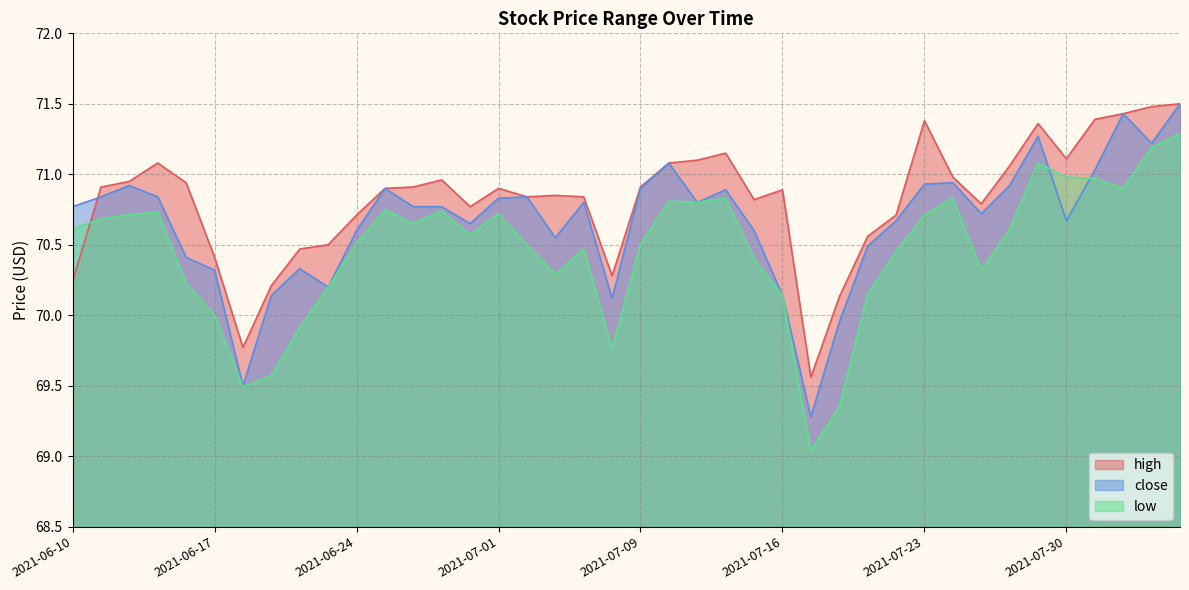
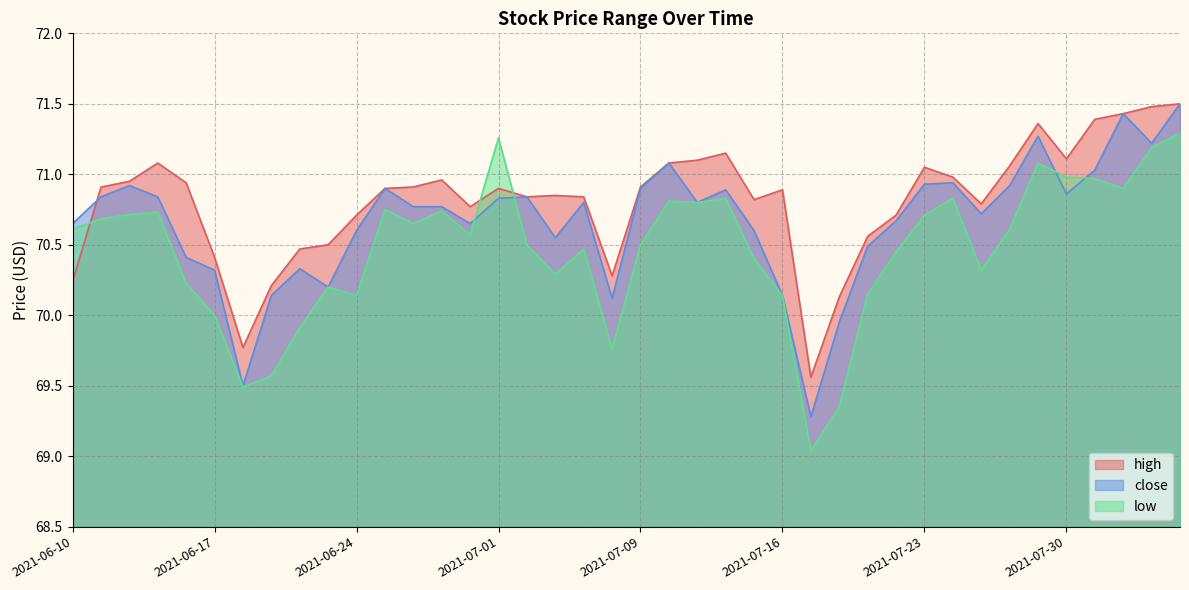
close, 2021-06-10: 70.77 -> 70.65
low, 2021-06-24: 70.51 -> 70.14
low, 2021-07-01: 70.72 -> 71.26
high, 2021-07-23: 71.38 -> 71.05
close, 2021-07-30: 70.67 -> 70.86
